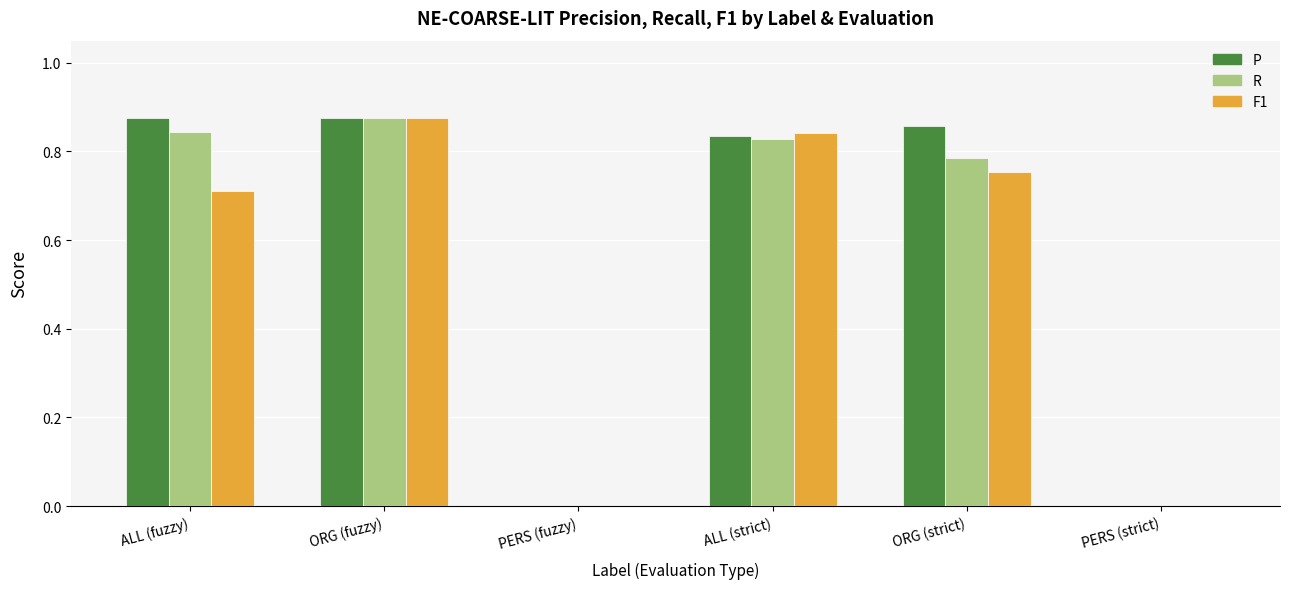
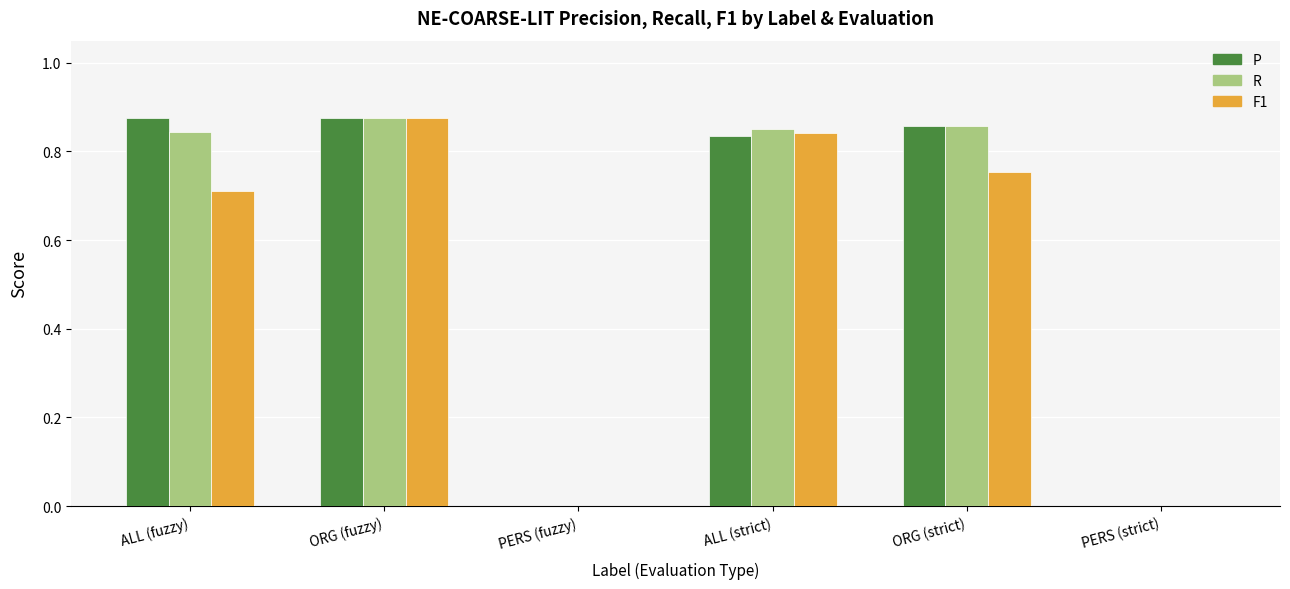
R, ALL (strict): 0.83 -> 0.85
R, ORG (strict): 0.79 -> 0.86
